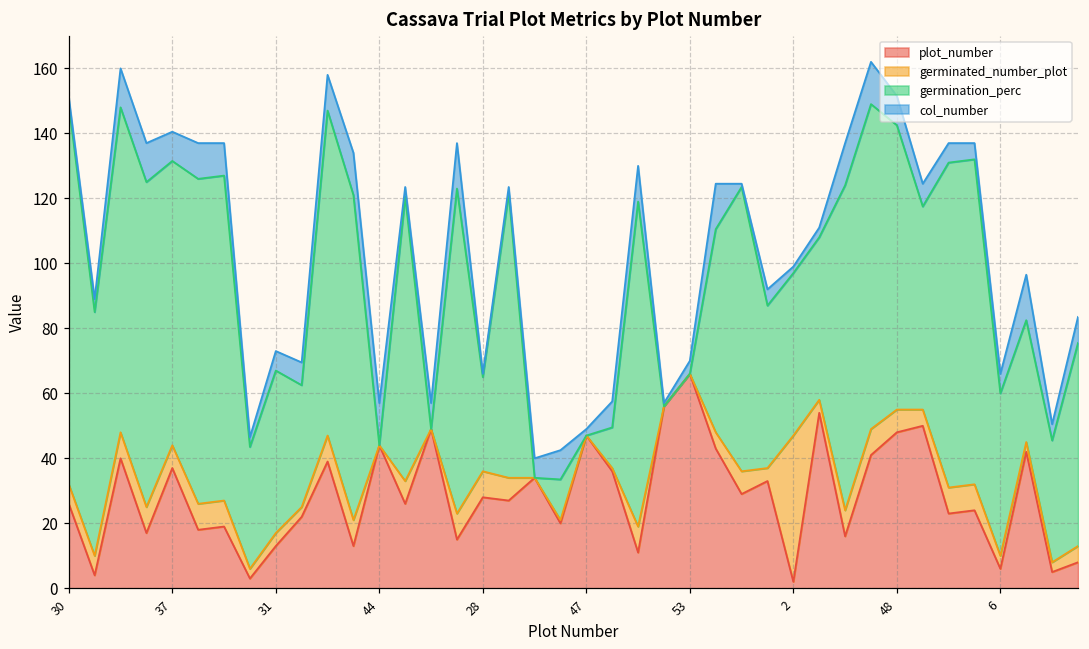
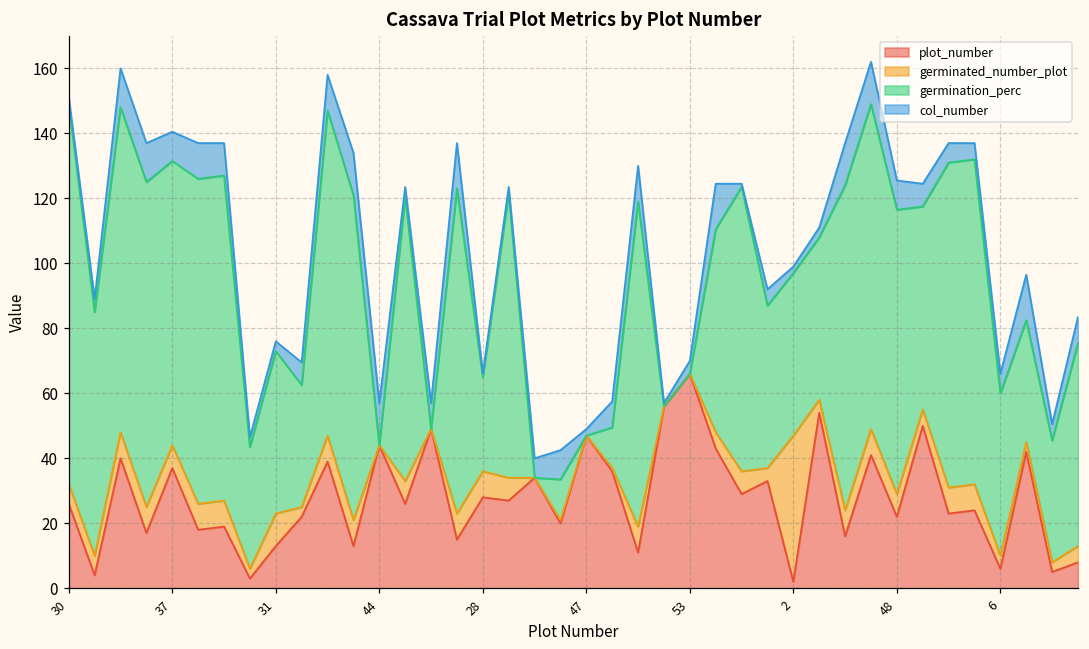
germinated_number_plot, 31: 4 -> 10
col_number, 31: 6 -> 3
plot_number, 48: 48 -> 22
